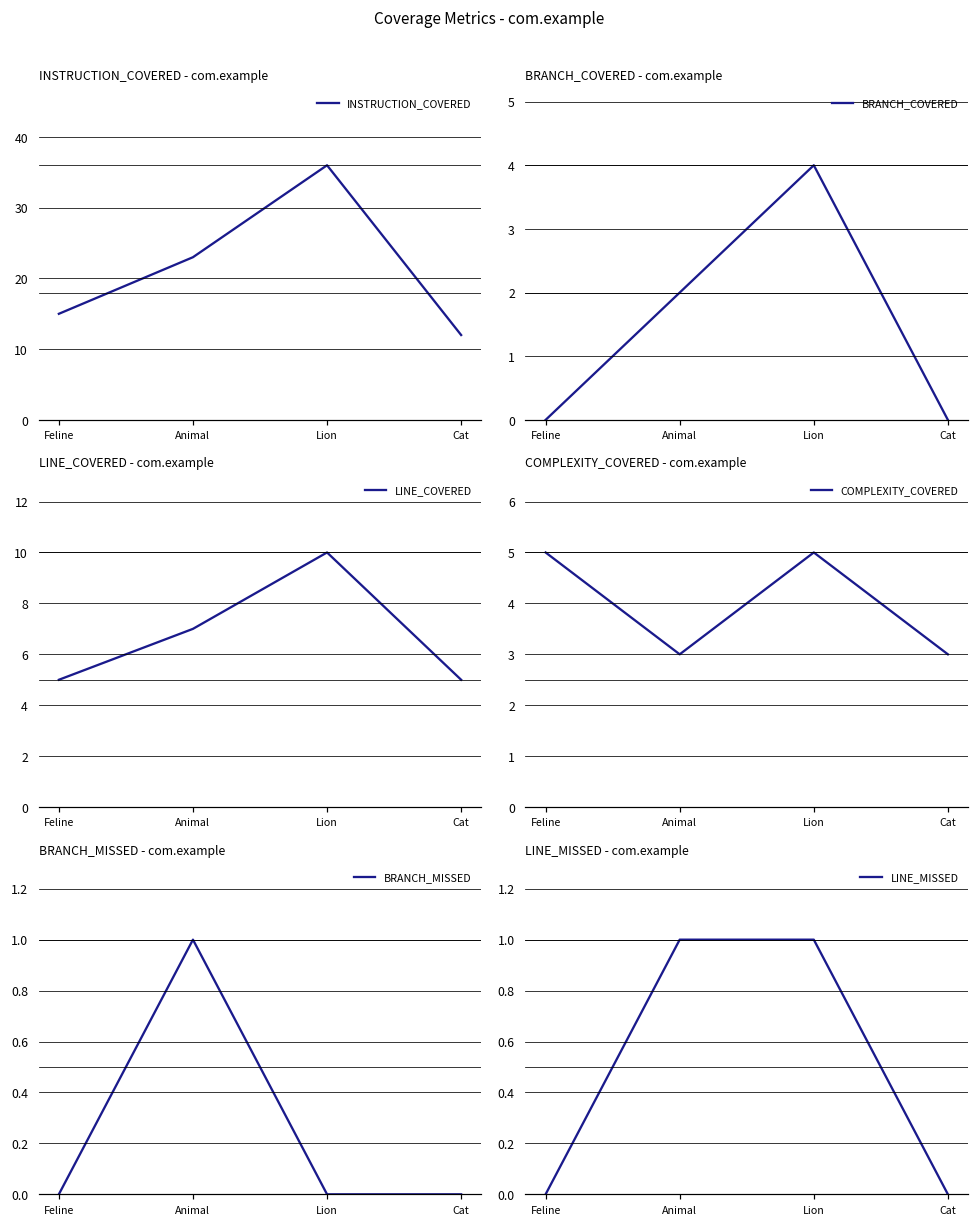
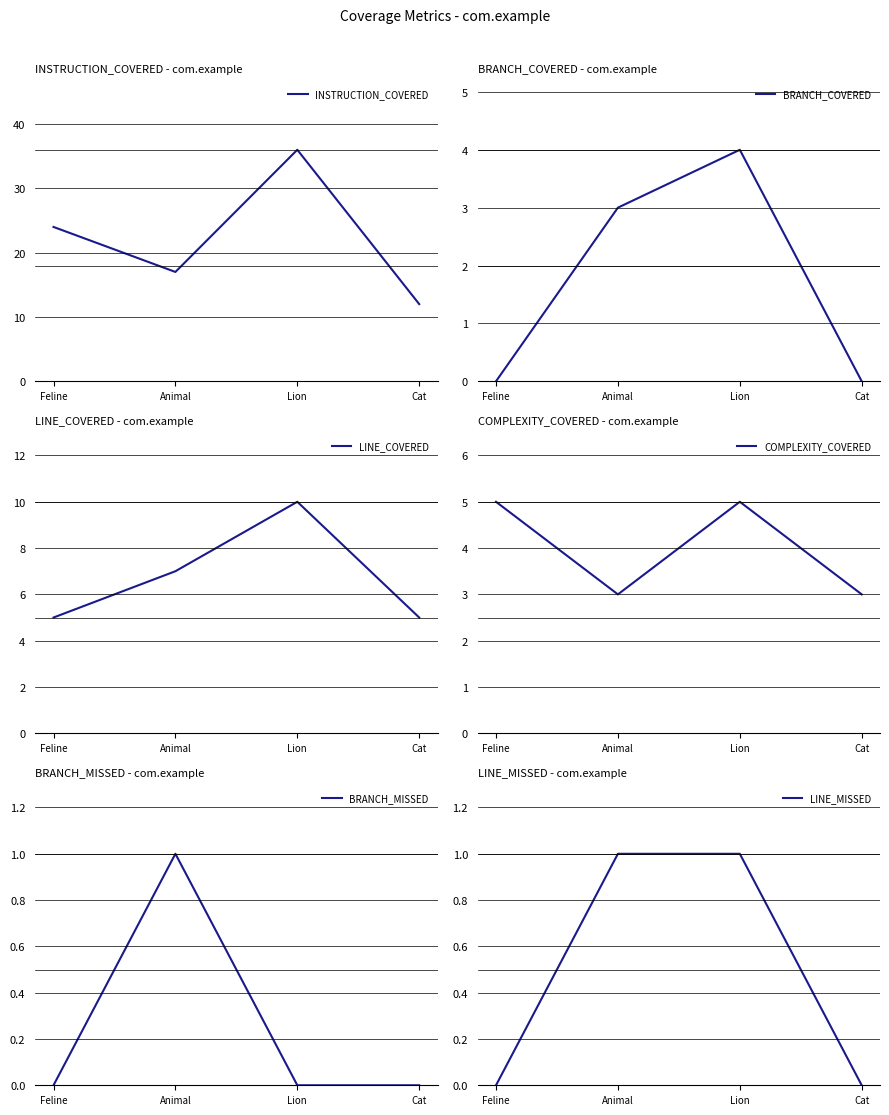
INSTRUCTION_COVERED - com.example, Feline: 15 -> 24
INSTRUCTION_COVERED - com.example, Animal: 23 -> 17
BRANCH_COVERED - com.example, Animal: 2 -> 3
